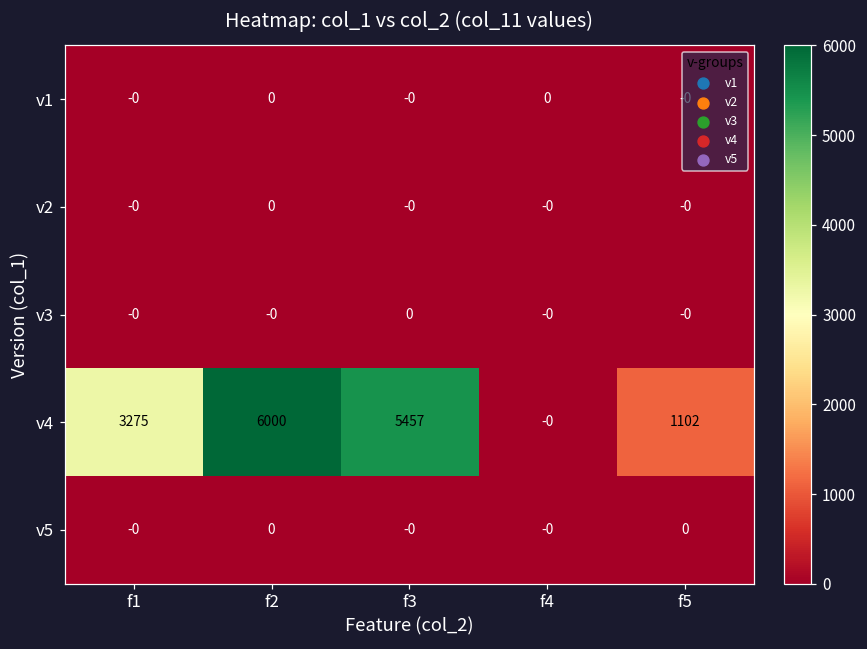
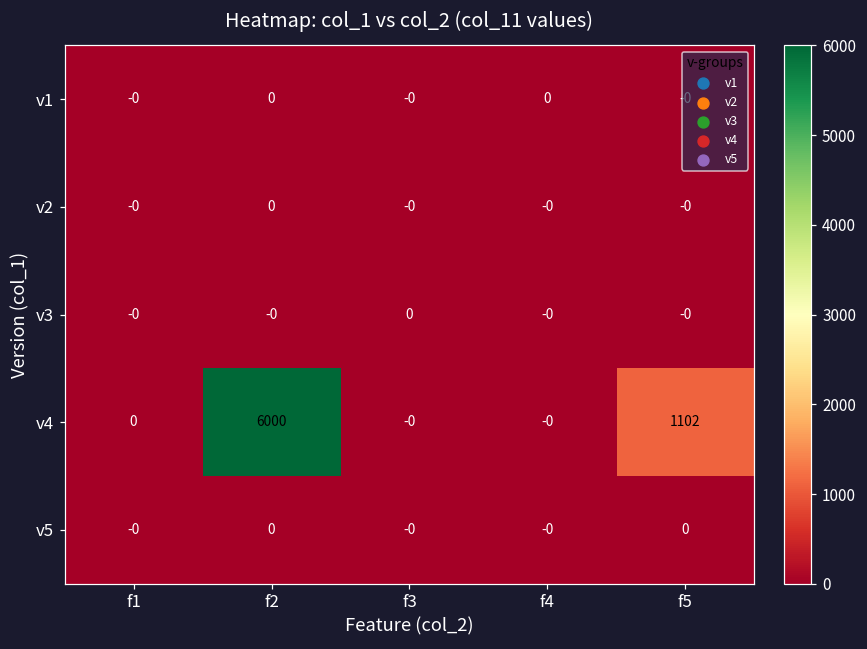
v4, f1: 3275 -> 0
v4, f3: 5457 -> -0
